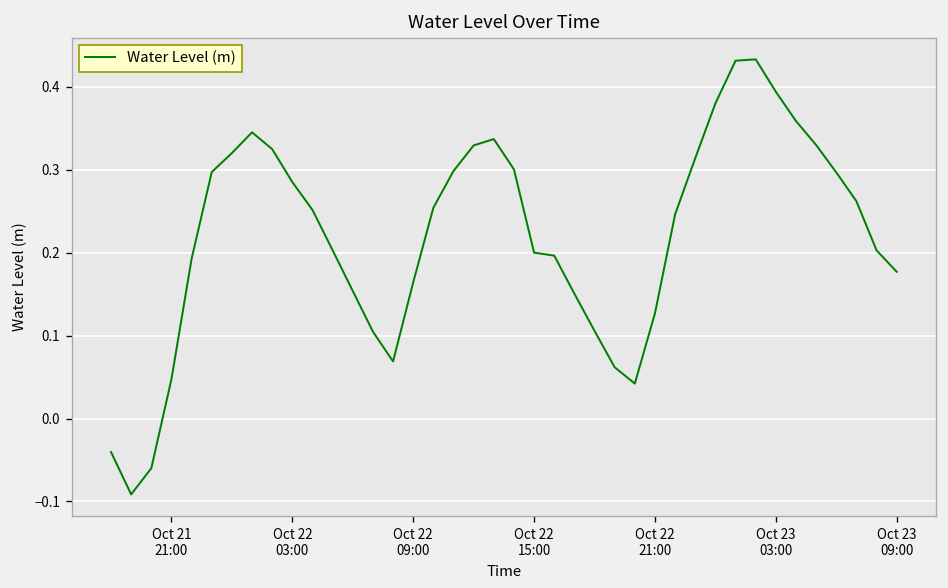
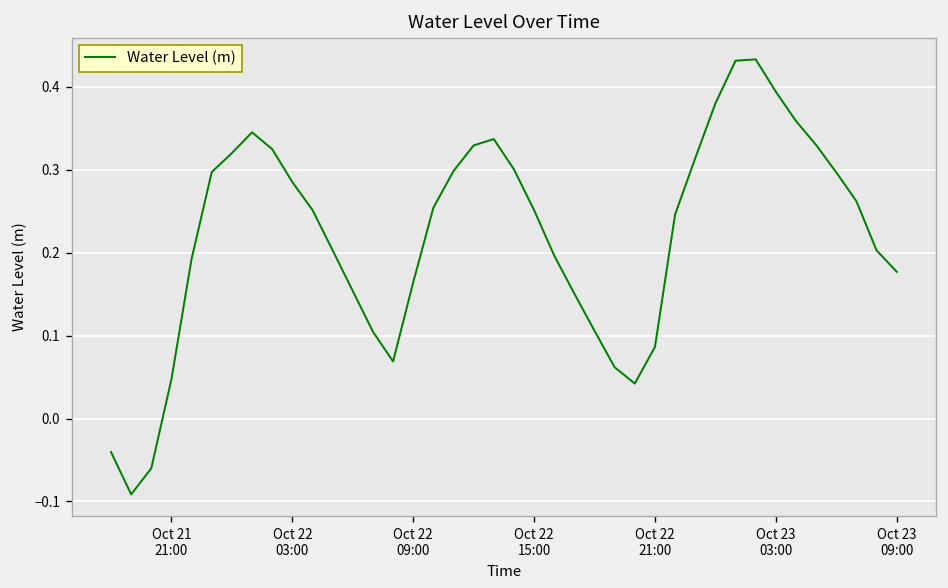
Oct 22 15:00: 0.20 -> 0.25
Oct 22 21:00: 0.13 -> 0.09
